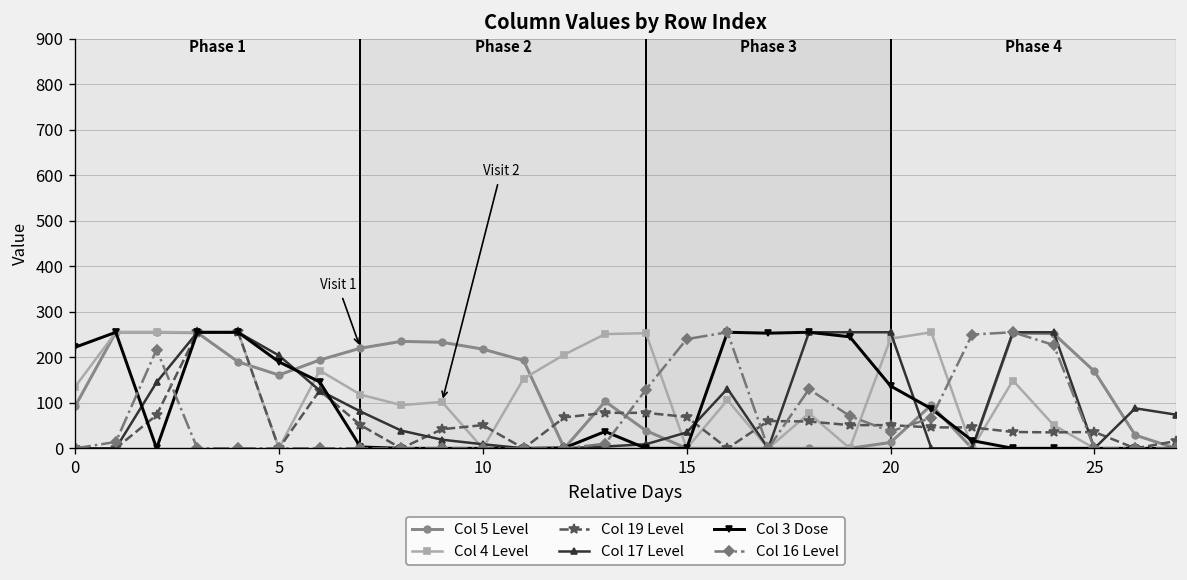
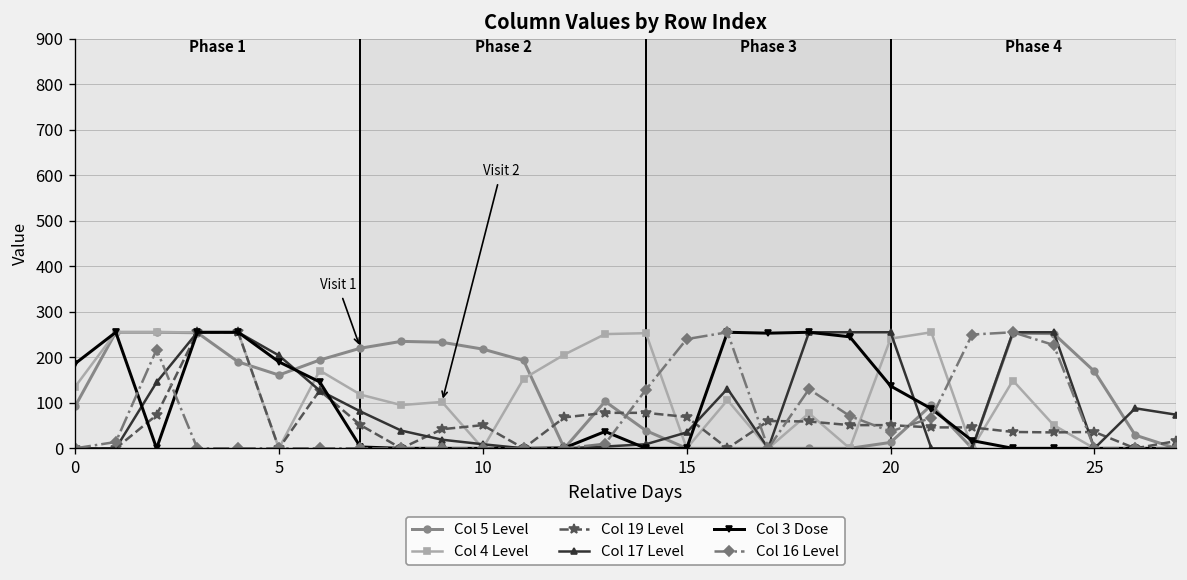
Col 3 Dose, 0: 220 -> 190
